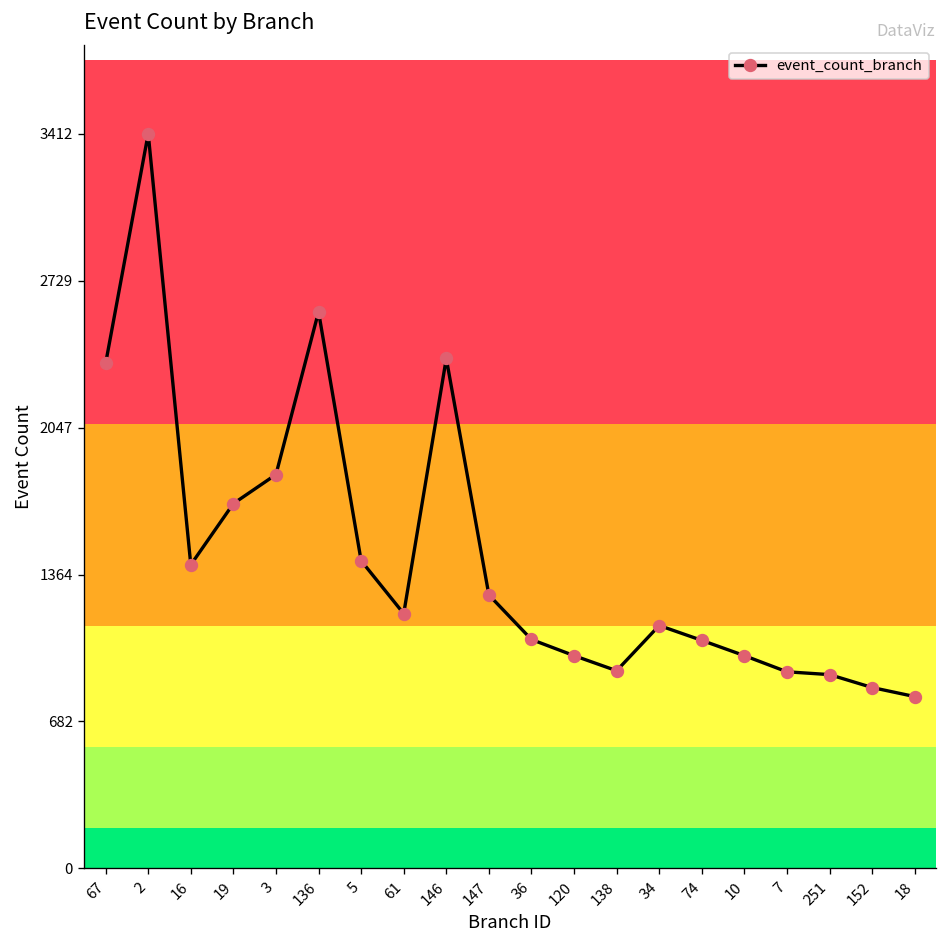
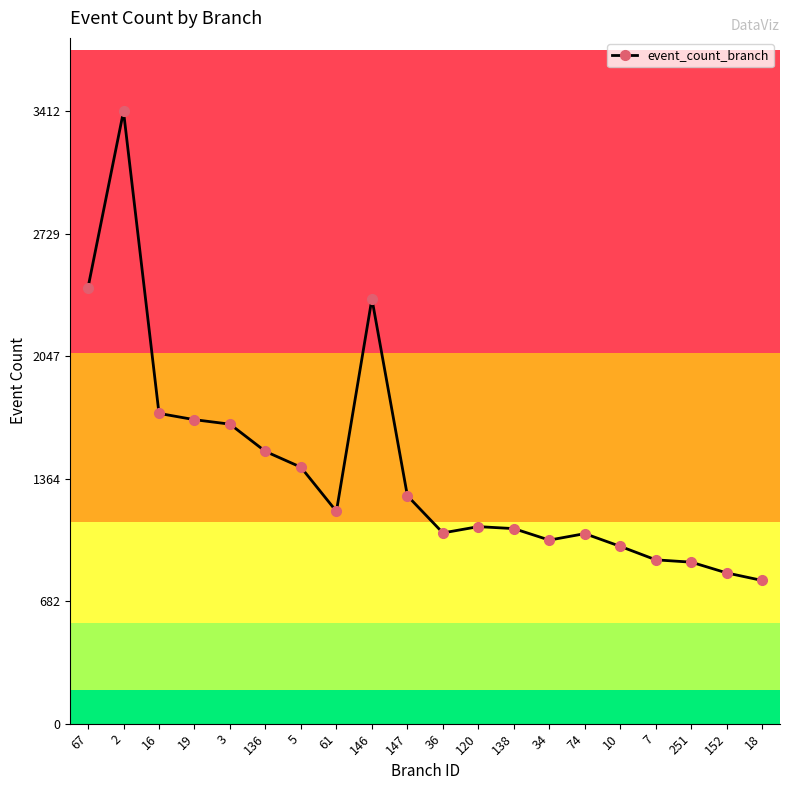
67: 2350 -> 2430
16: 1410 -> 1730
3: 1830 -> 1670
136: 2590 -> 1520
120: 990 -> 1100
138: 920 -> 1090
34: 1130 -> 1020
